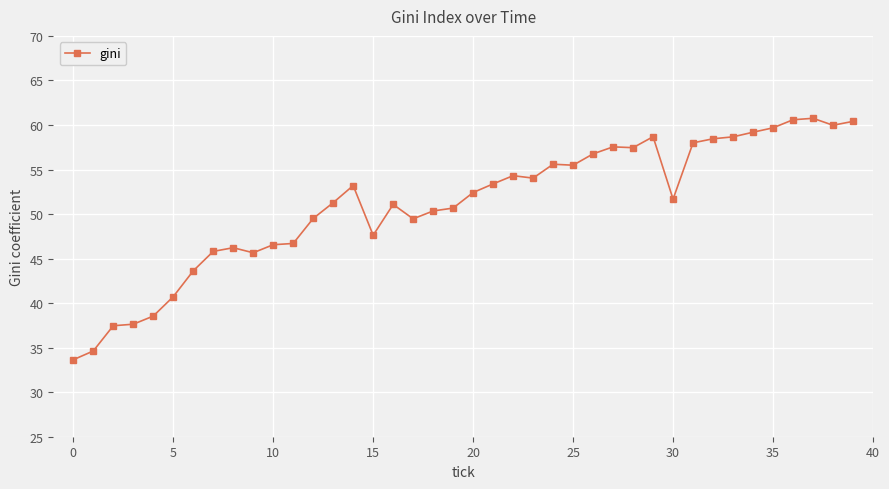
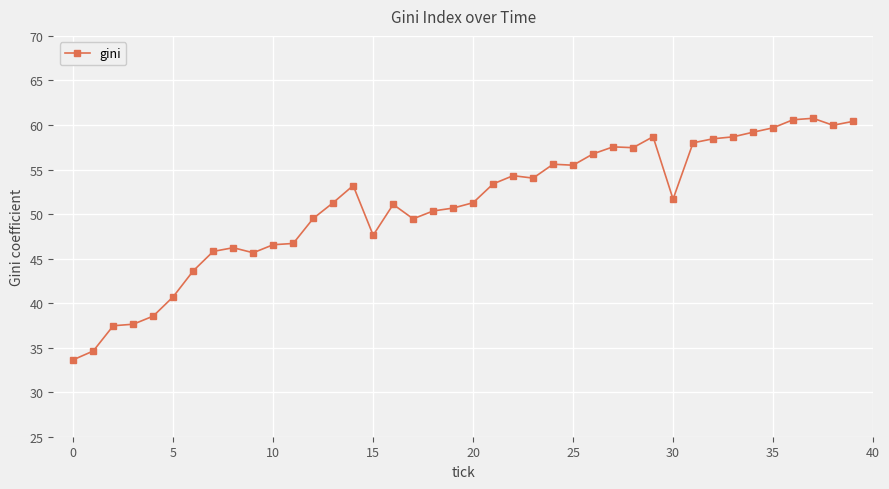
20: 52 -> 51
